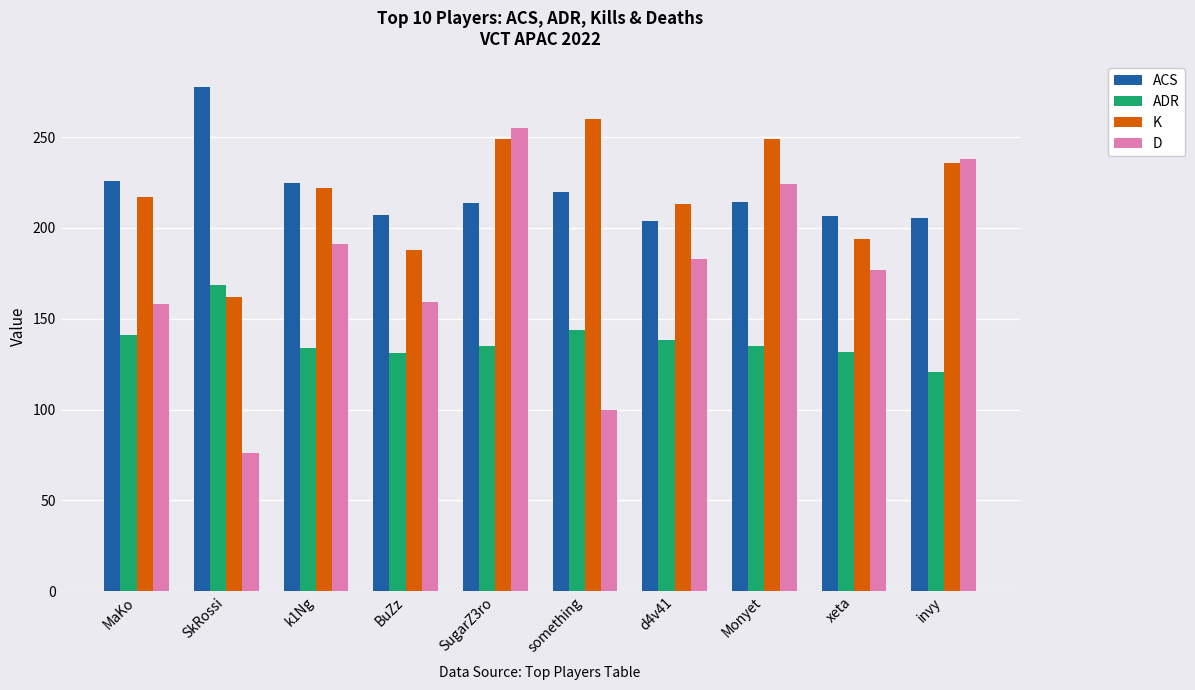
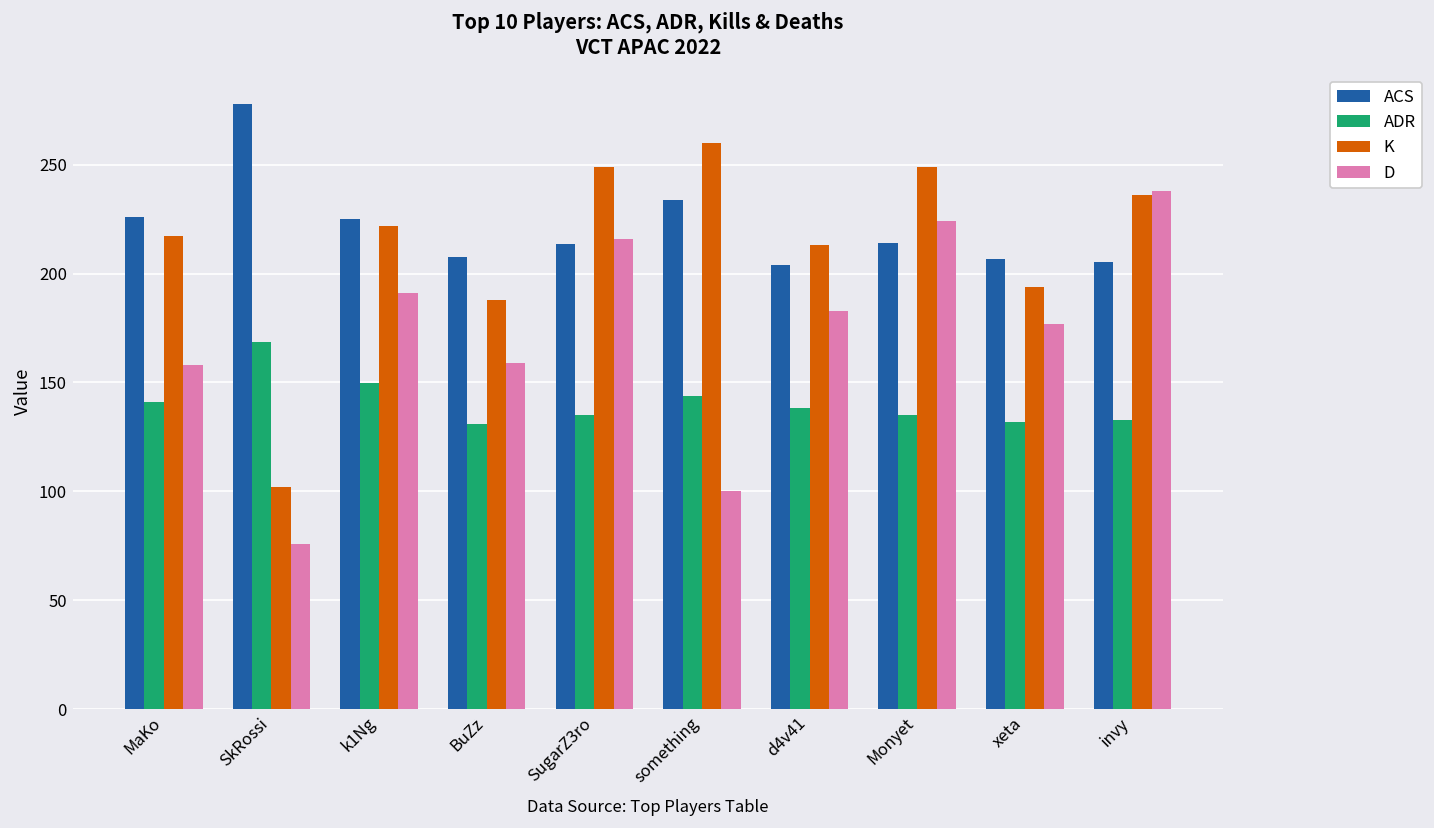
K, SkRossi: 162 -> 102
ADR, k1Ng: 134 -> 150
D, SugarZ3ro: 255 -> 216
ACS, something: 220 -> 234
ADR, invy: 121 -> 133
